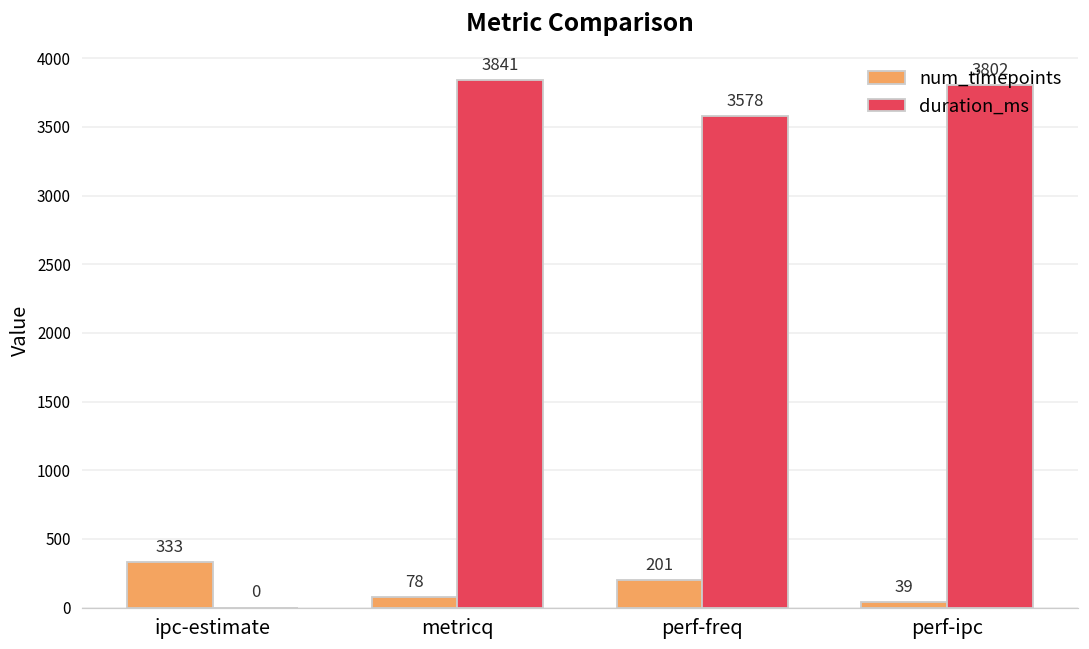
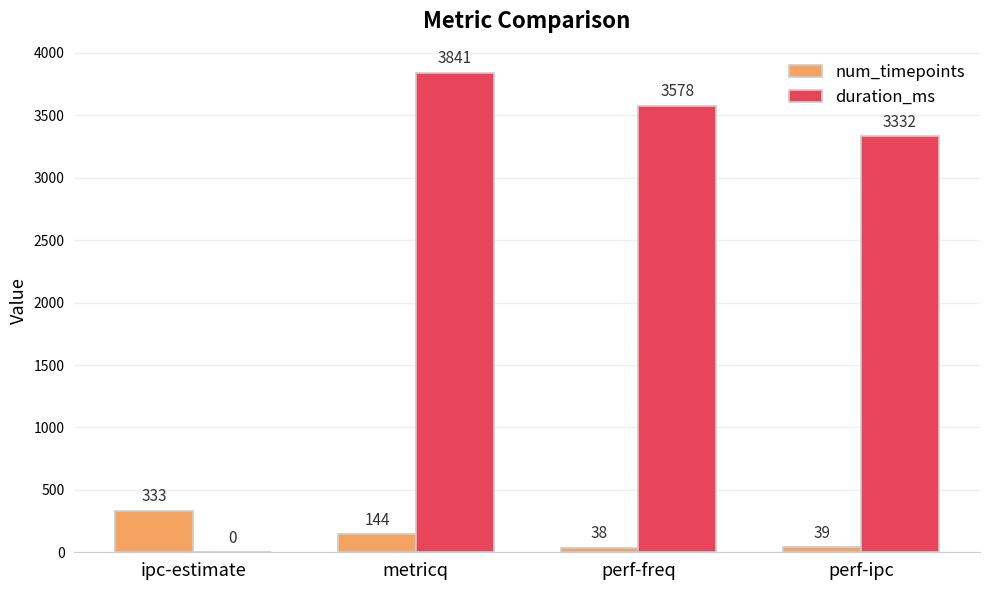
num_timepoints, metricq: 78 -> 144
num_timepoints, perf-freq: 201 -> 38
duration_ms, perf-ipc: 3802 -> 3332
